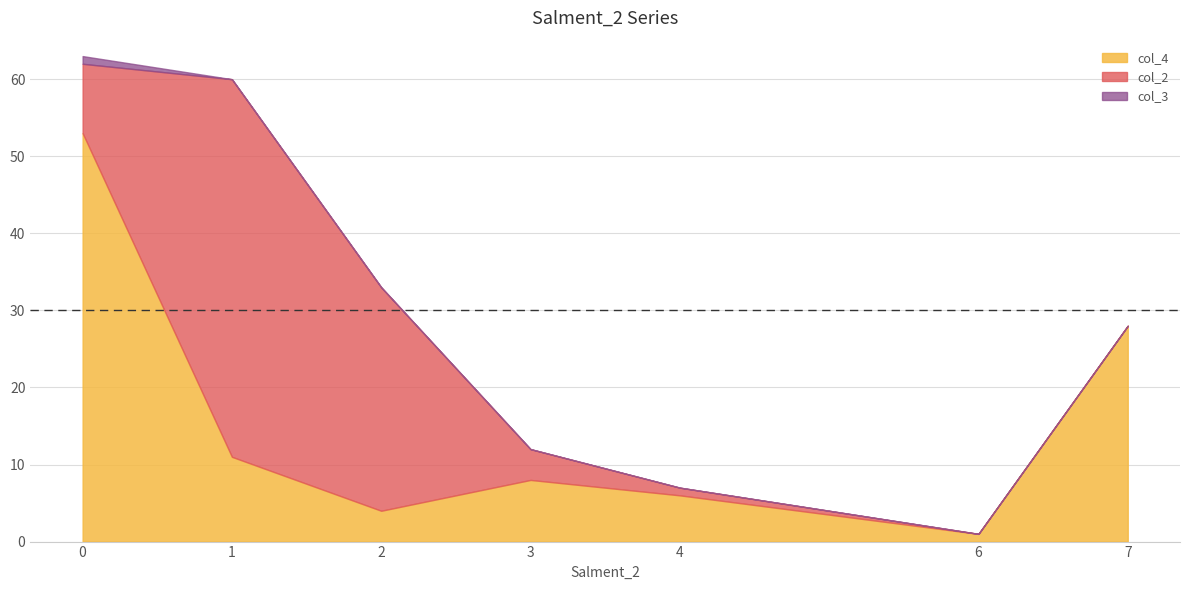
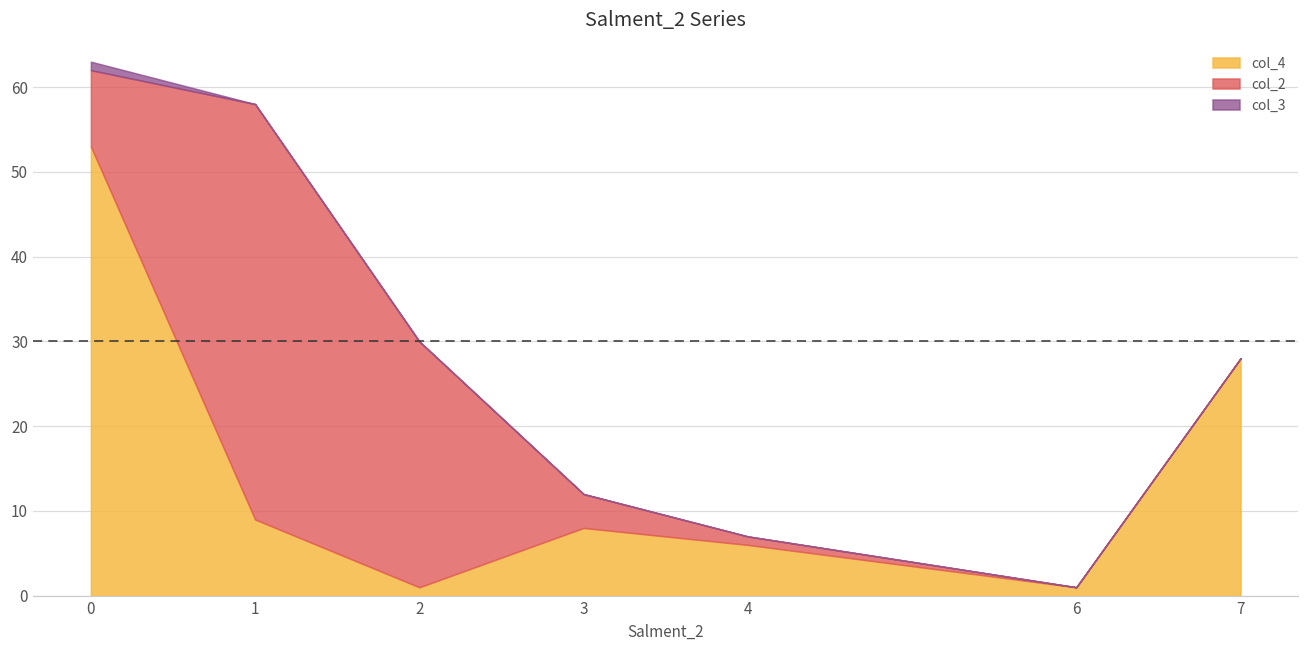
col_4, 1: 11 -> 9
col_4, 2: 4 -> 1
